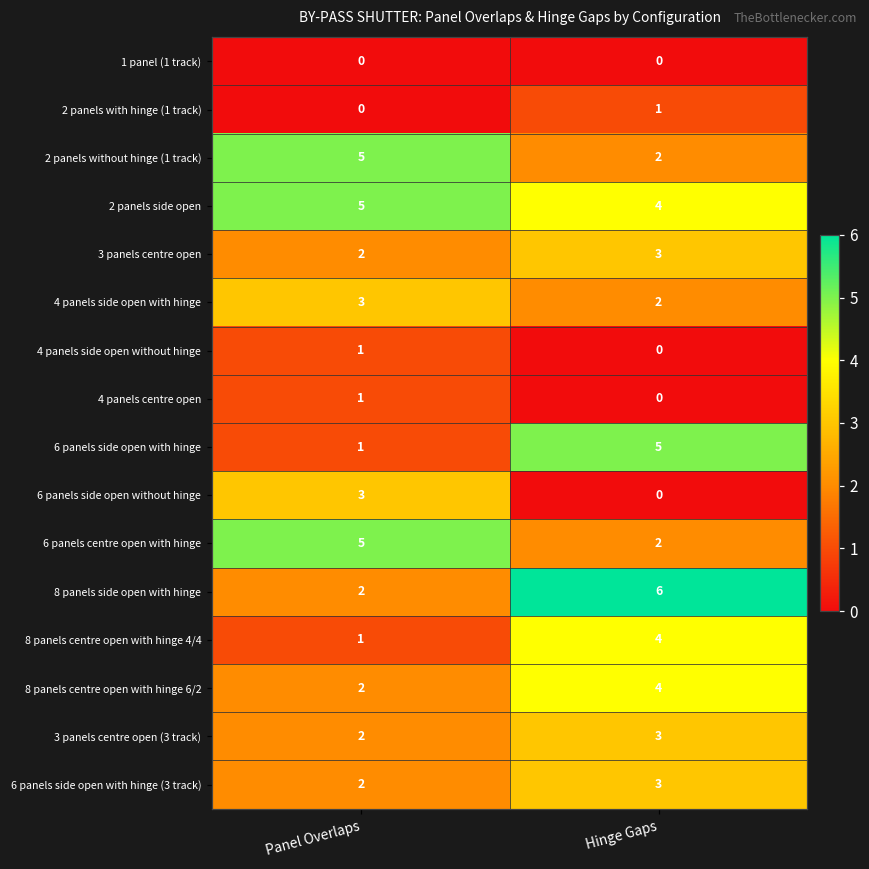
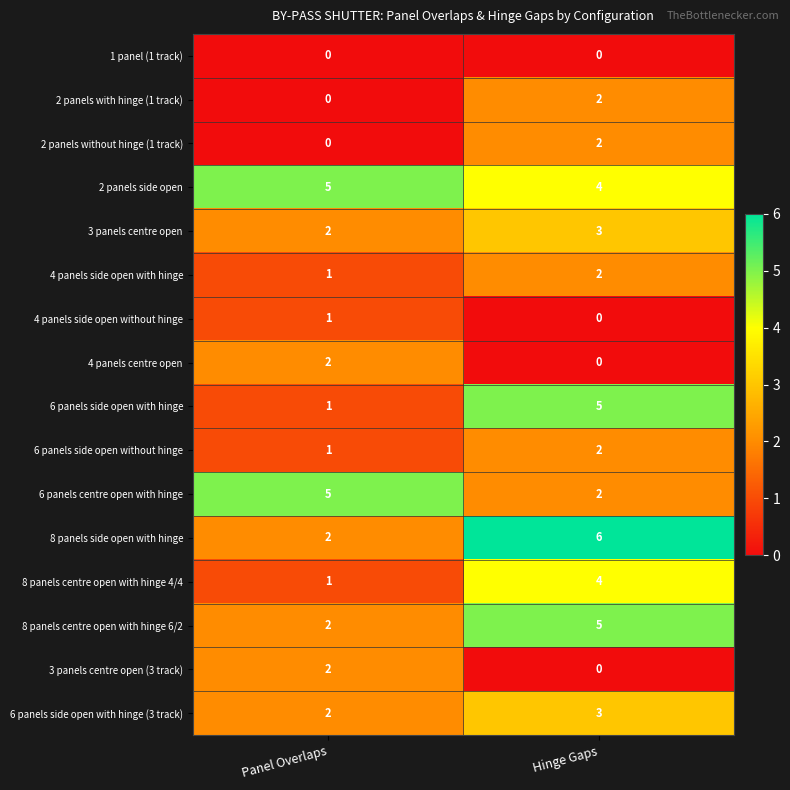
2 panels with hinge (1 track), Hinge Gaps: 1 -> 2
2 panels without hinge (1 track), Panel Overlaps: 5 -> 0
4 panels side open with hinge, Panel Overlaps: 3 -> 1
4 panels centre open, Panel Overlaps: 1 -> 2
6 panels side open without hinge, Panel Overlaps: 3 -> 1
6 panels side open without hinge, Hinge Gaps: 0 -> 2
8 panels centre open with hinge 6/2, Hinge Gaps: 4 -> 5
3 panels centre open (3 track), Hinge Gaps: 3 -> 0
